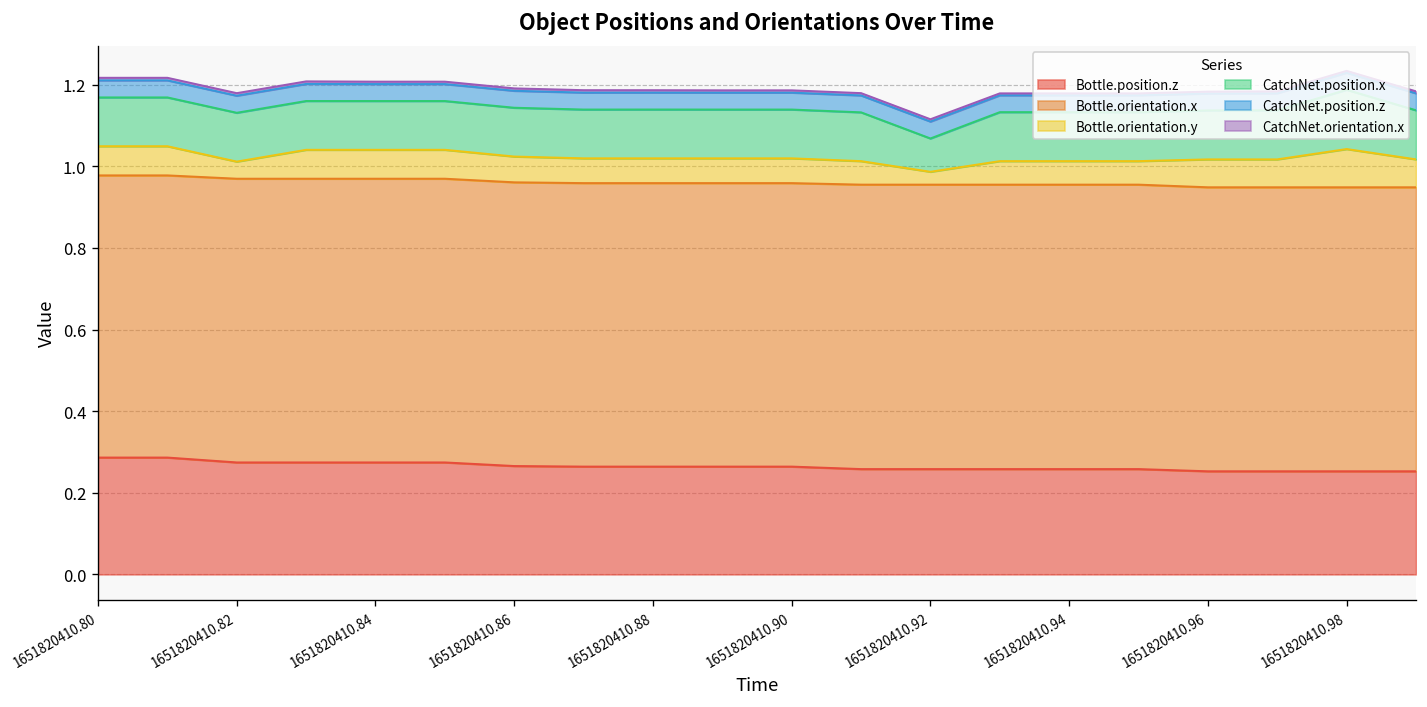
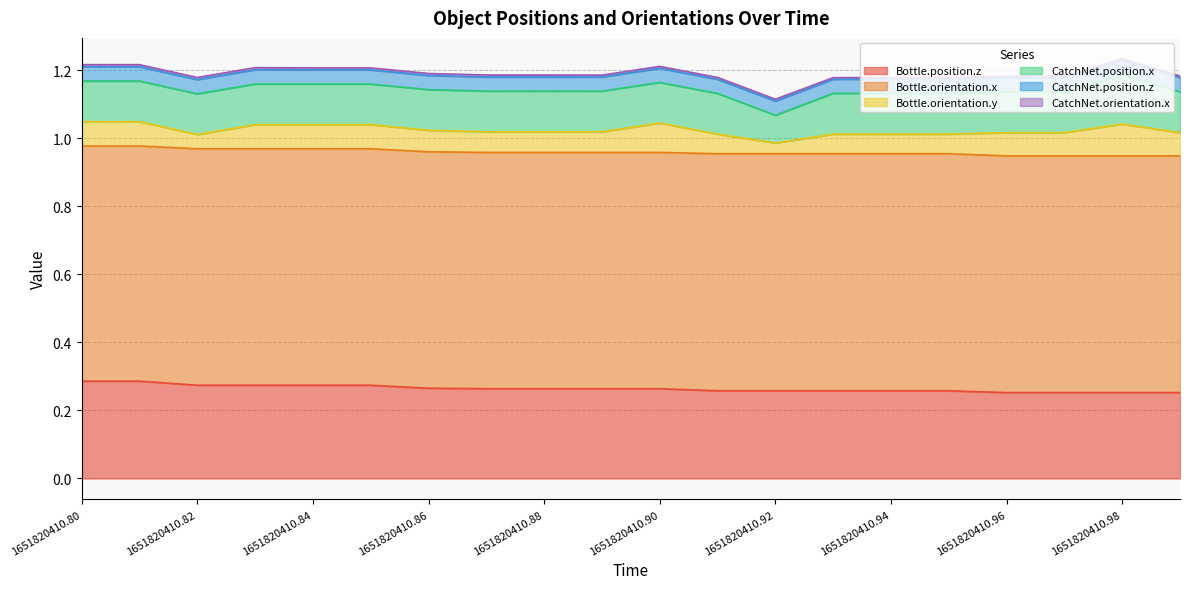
Bottle.orientation.y, 1651820410.90: 0.06 -> 0.09
